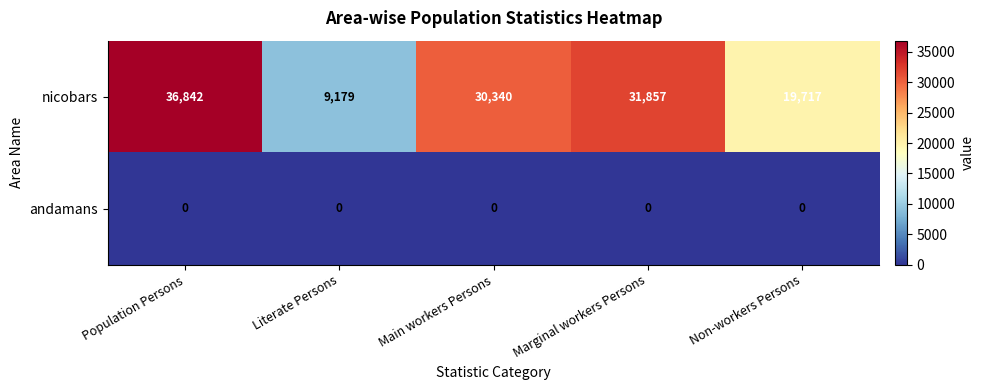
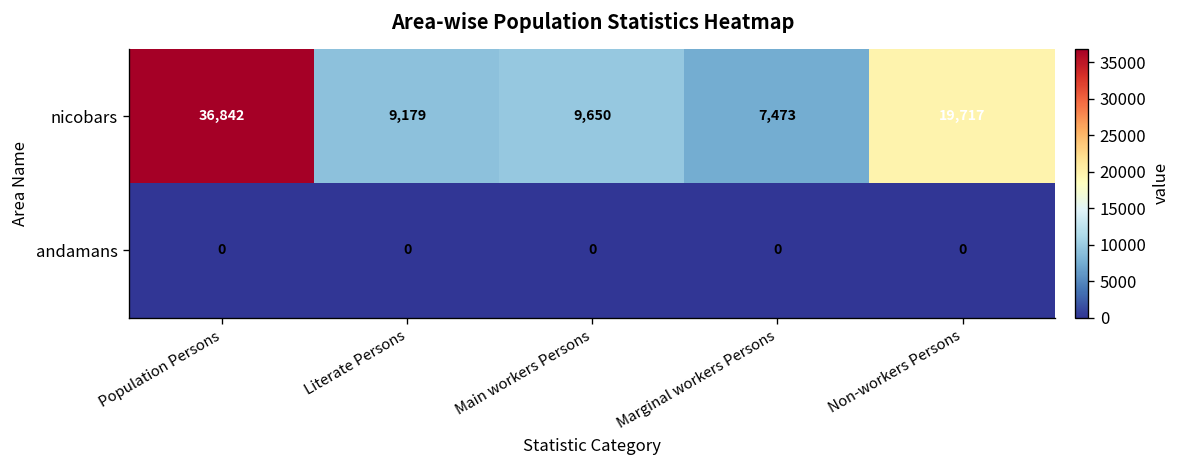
nicobars, Main workers Persons: 30,340 -> 9,650
nicobars, Marginal workers Persons: 31,857 -> 7,473
